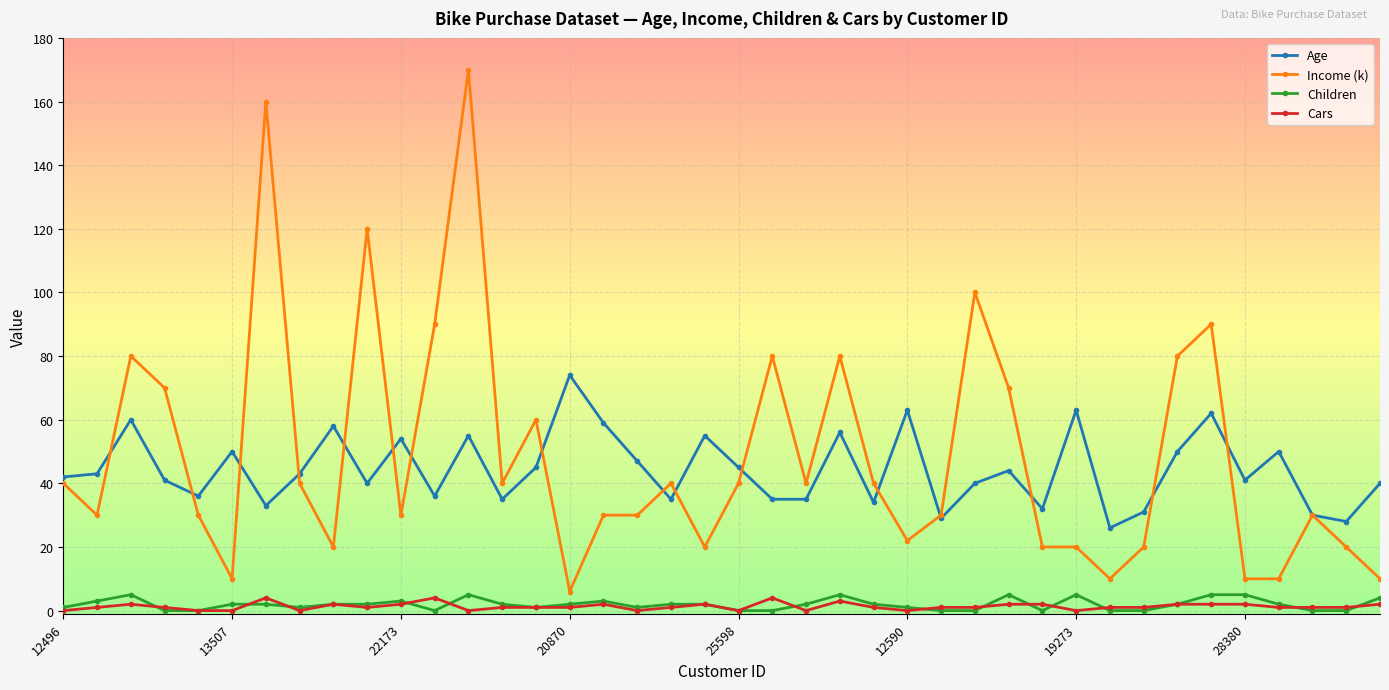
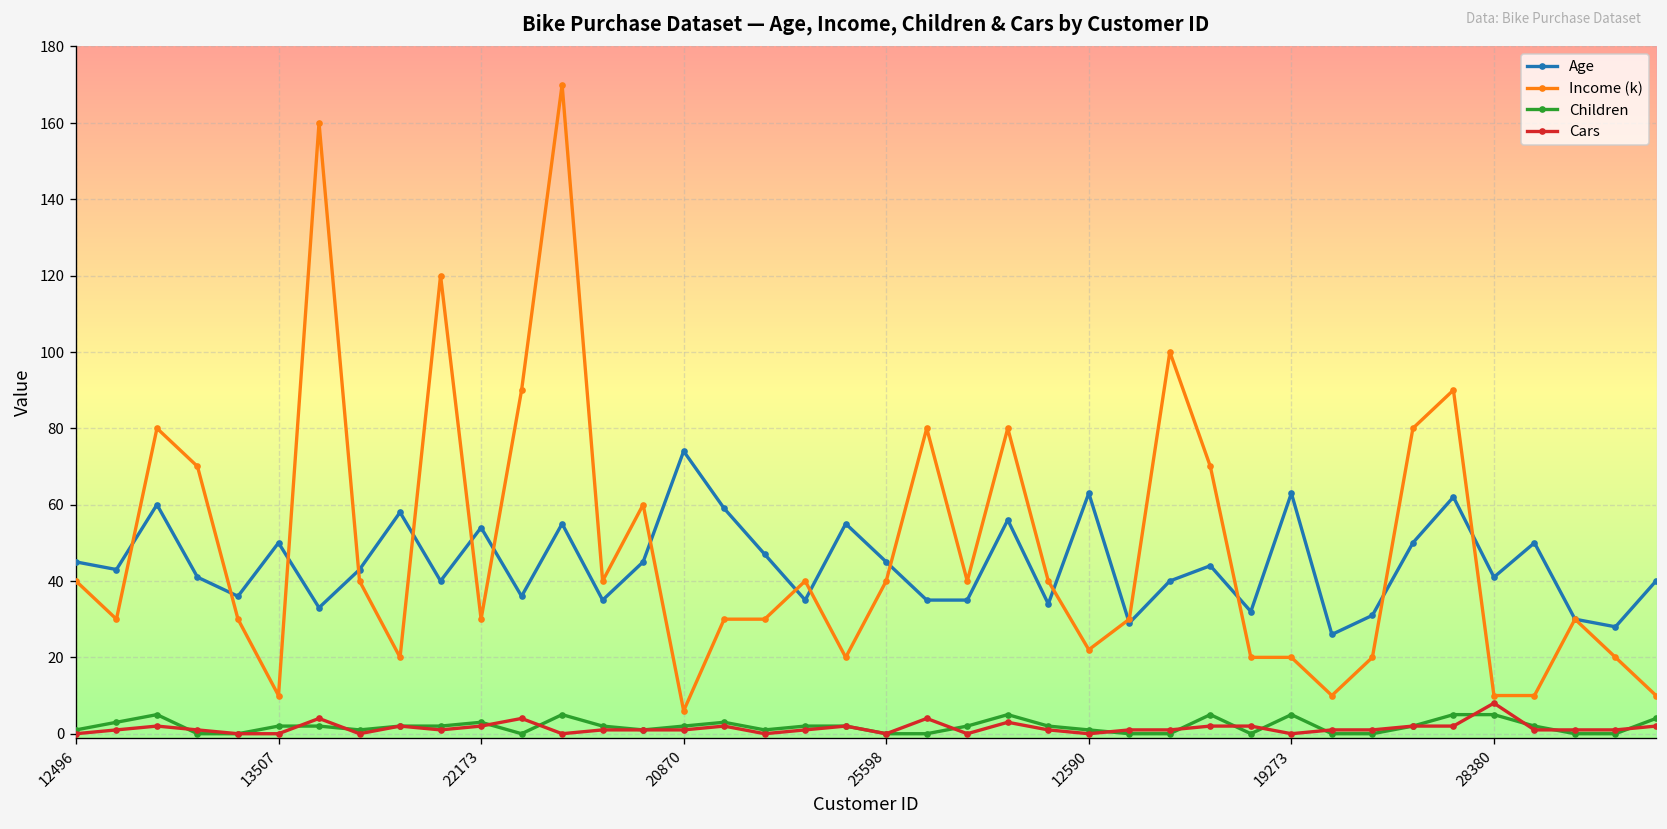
Age, 12496: 42 -> 45
Cars, 28380: 2 -> 8
